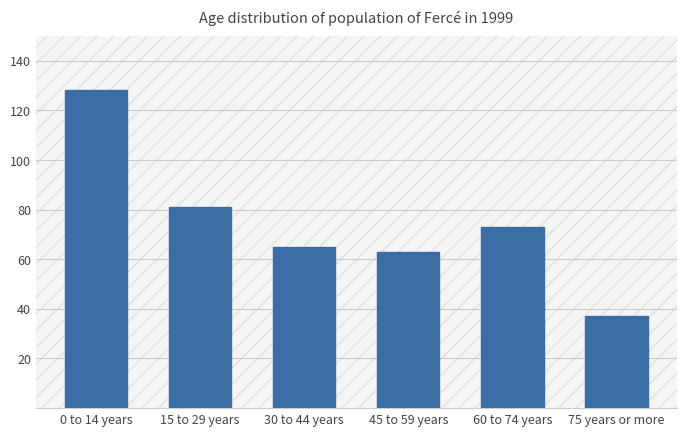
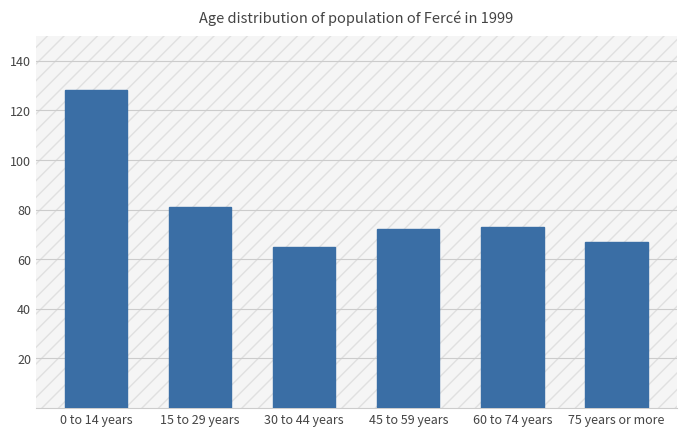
45 to 59 years: 63 -> 72
75 years or more: 37 -> 67
